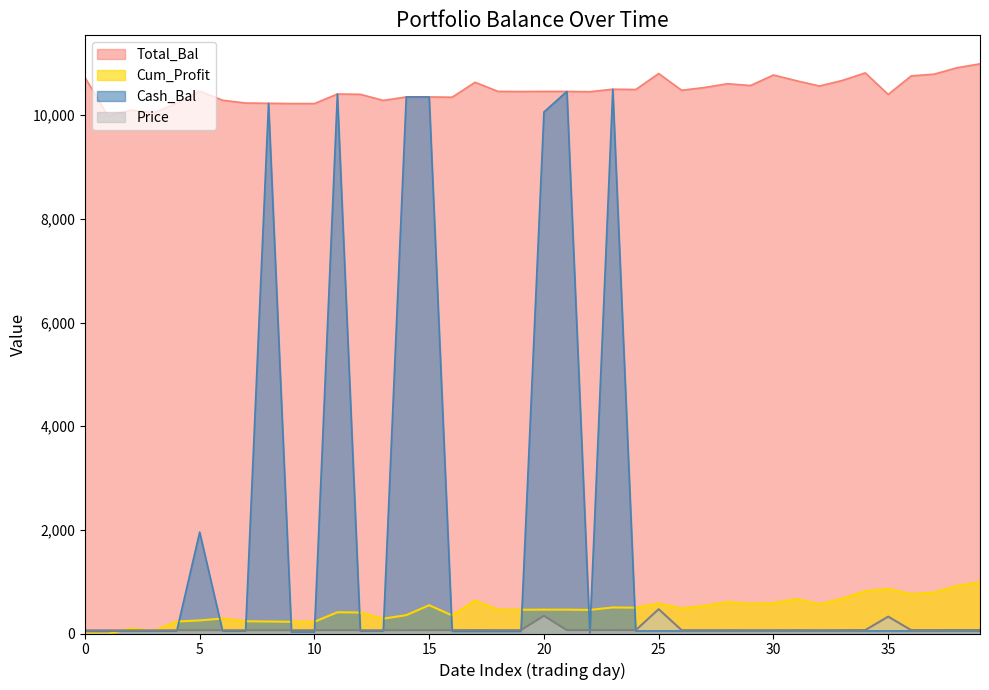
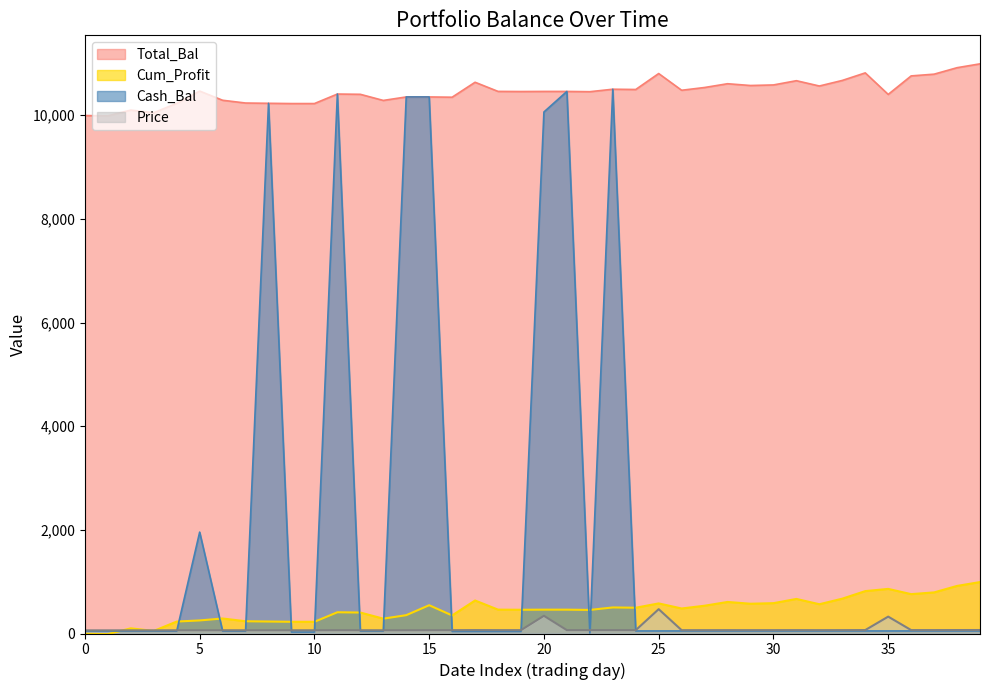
Total_Bal, 0: 10,700 -> 10,000
Total_Bal, 30: 10,800 -> 10,600
